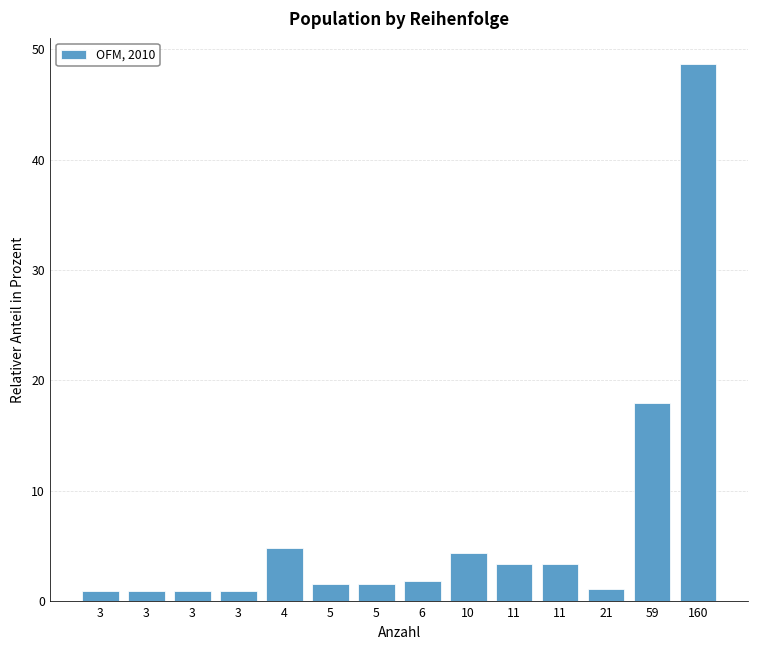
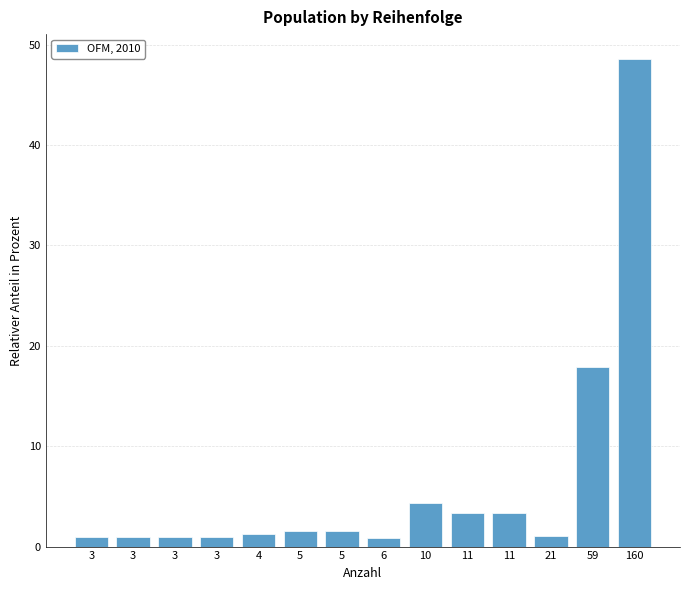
4: 4.8 -> 1.2
6: 1.8 -> 0.8
